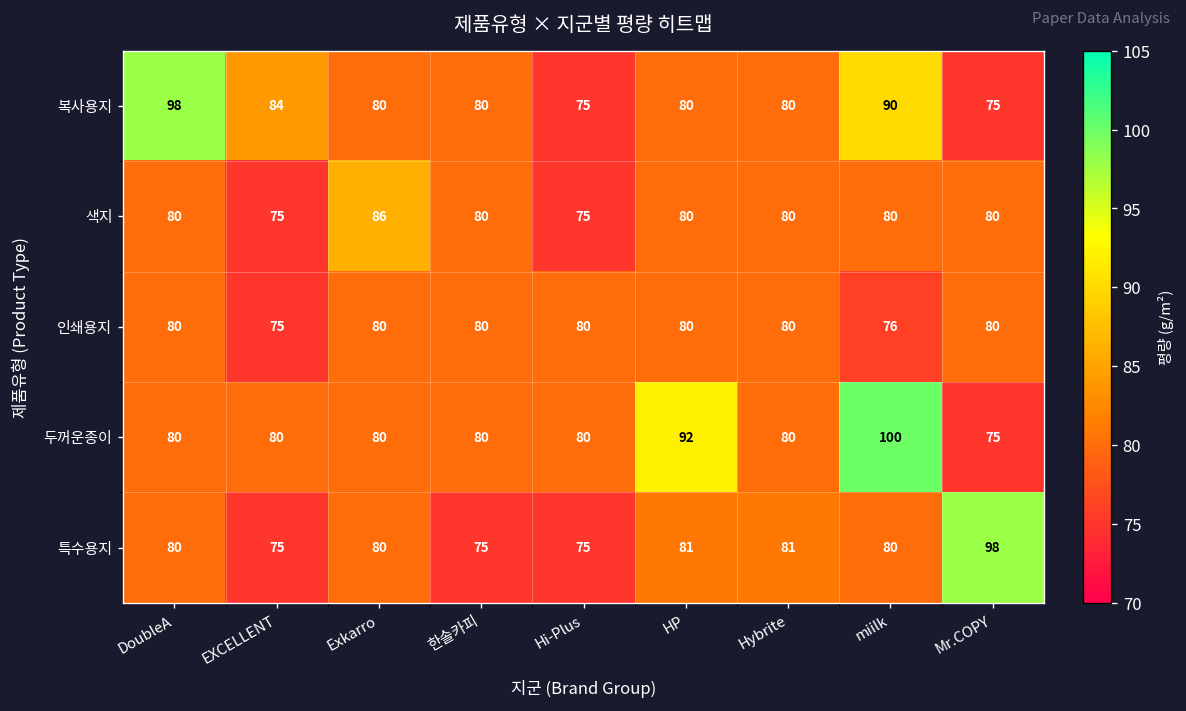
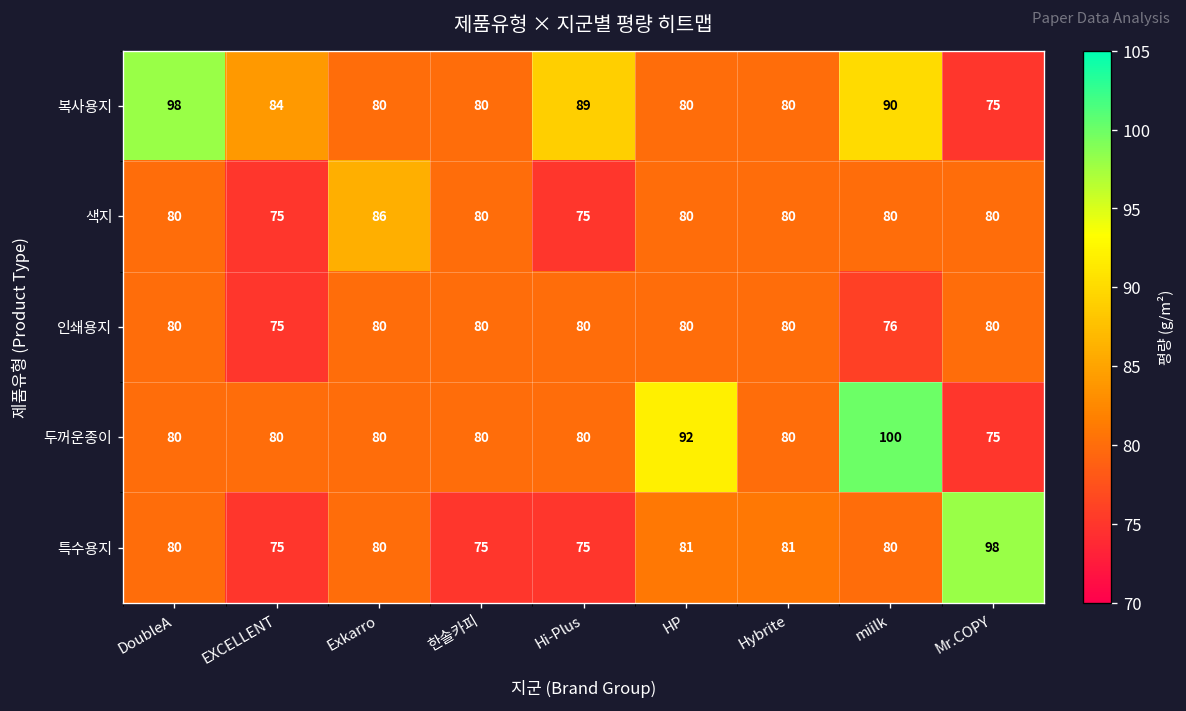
복사용지, Hi-Plus: 75 -> 89
